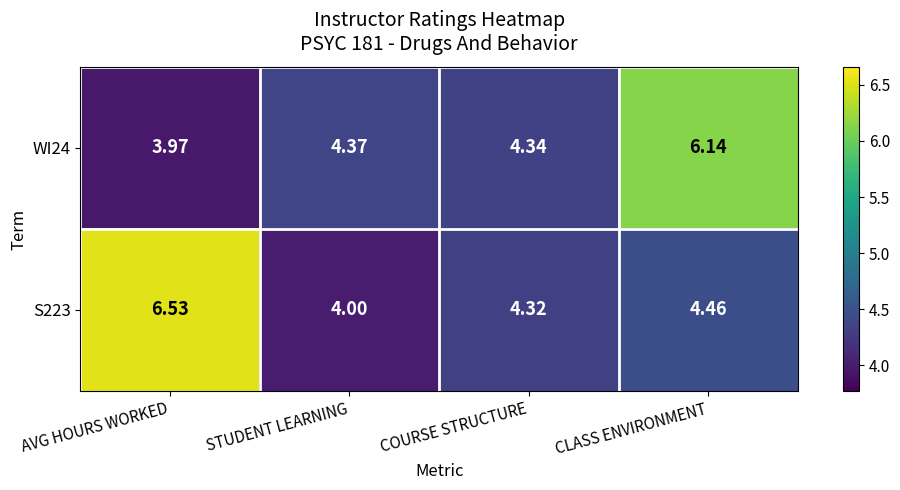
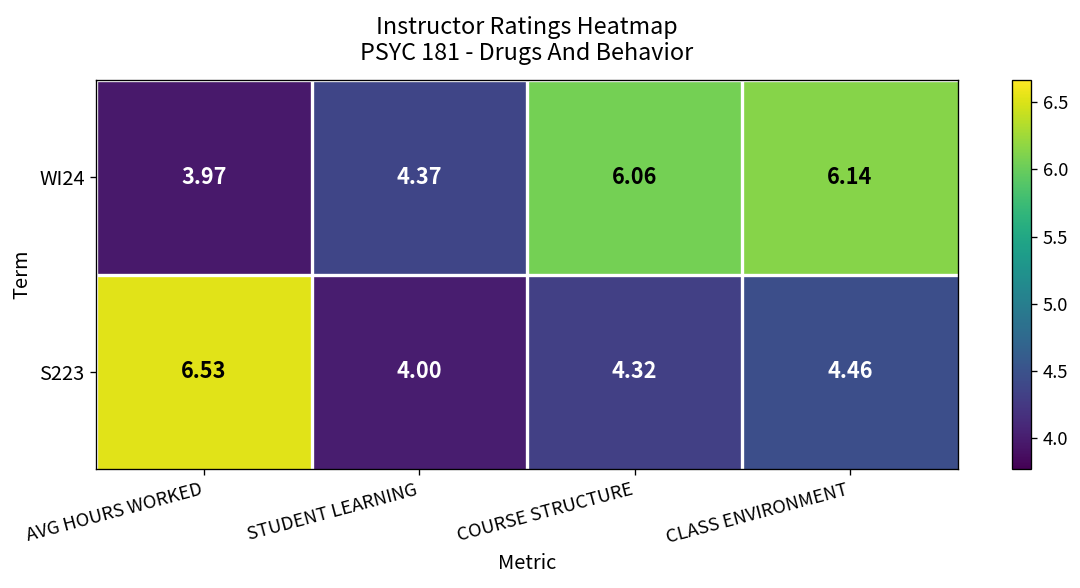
WI24, COURSE STRUCTURE: 4.34 -> 6.06
